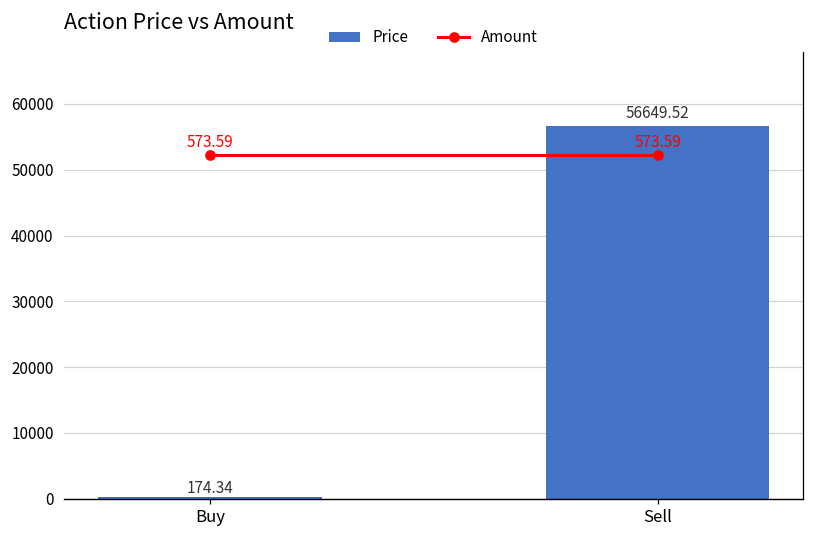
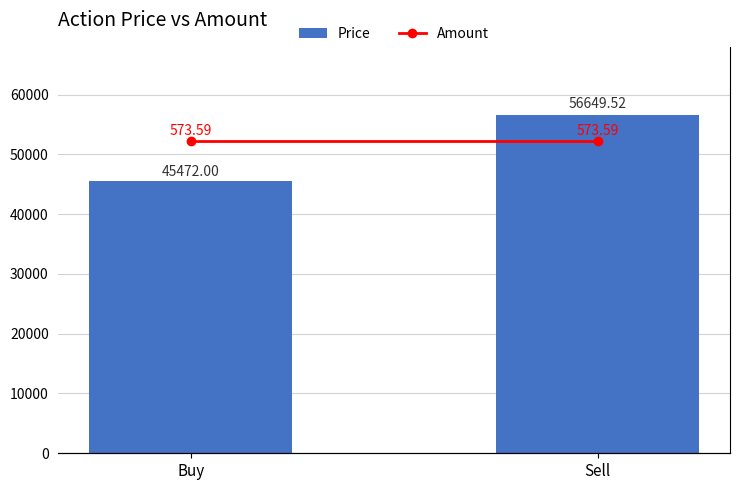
Price, Buy: 174.34 -> 45472.00
